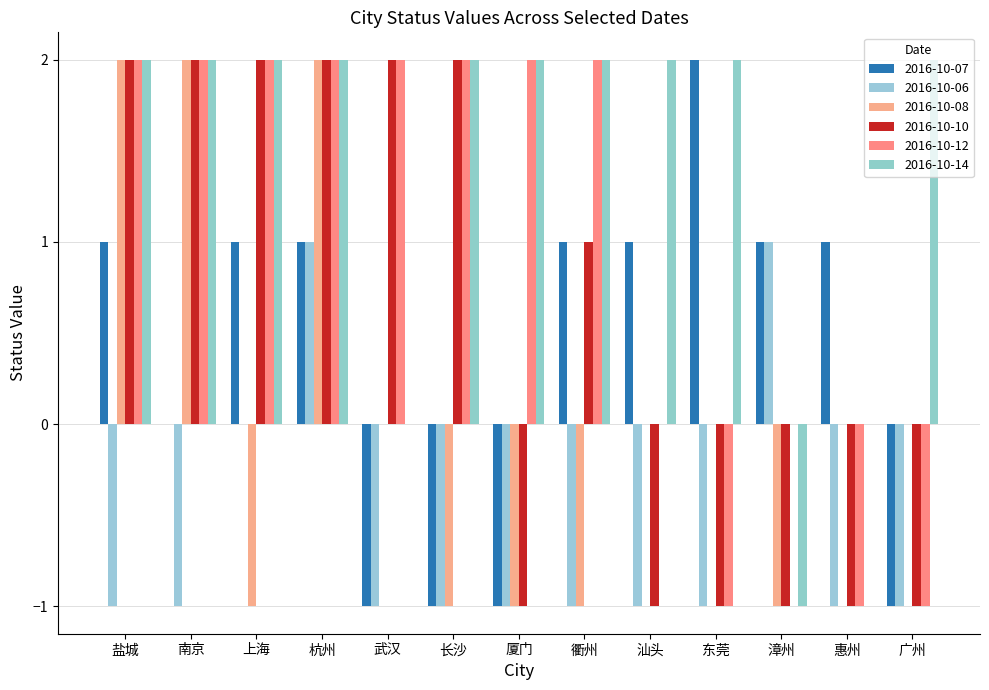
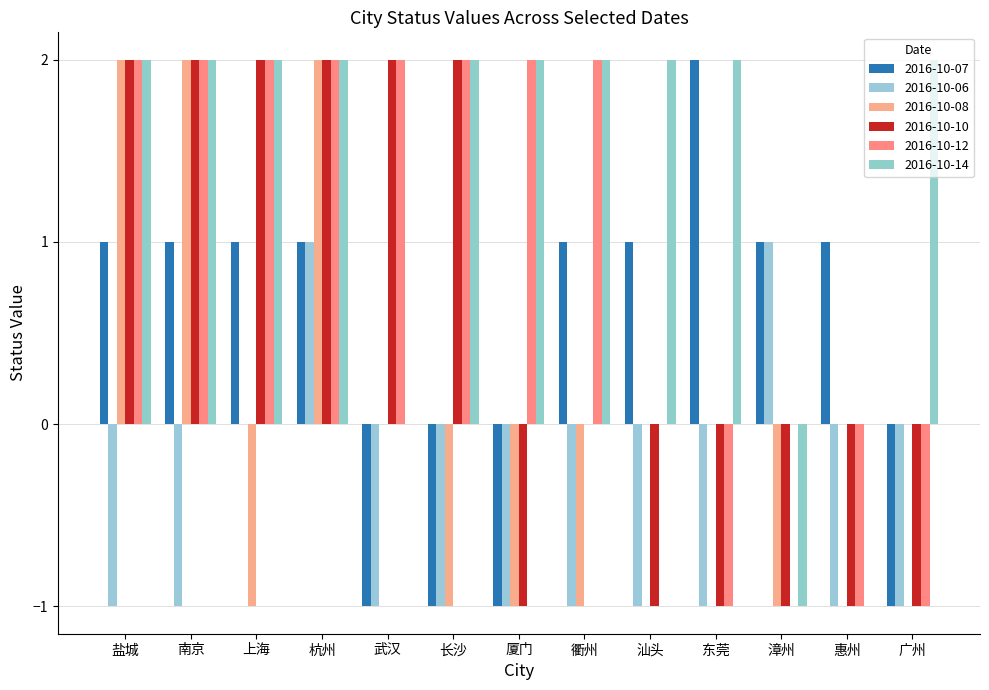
2016-10-07, 南京: 0 -> 1
2016-10-10, 衢州: 1 -> 0
